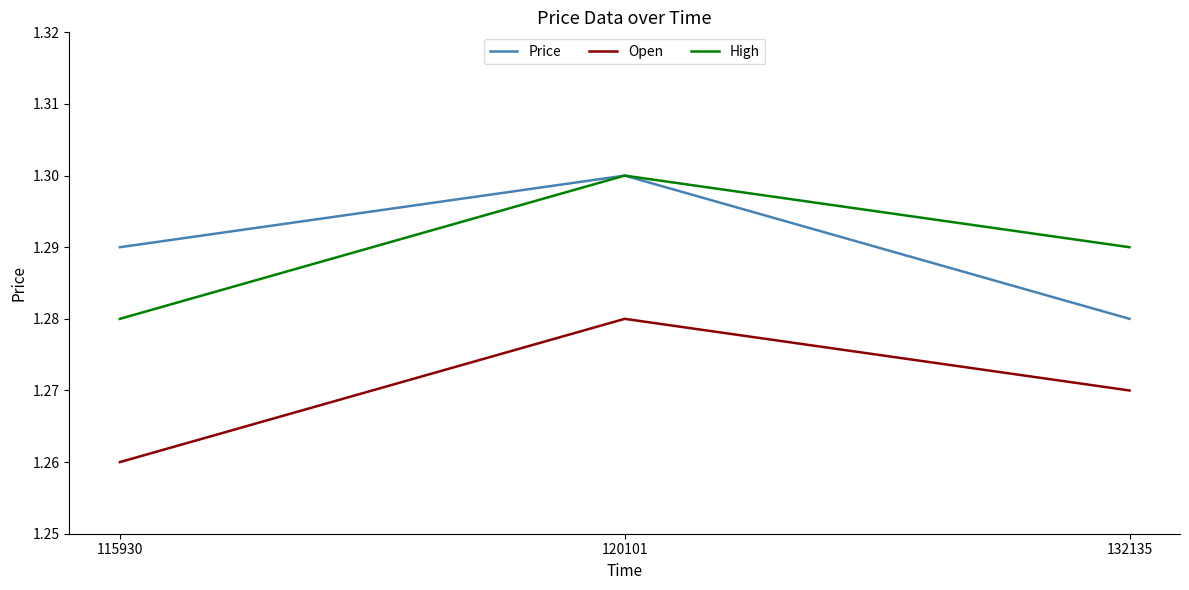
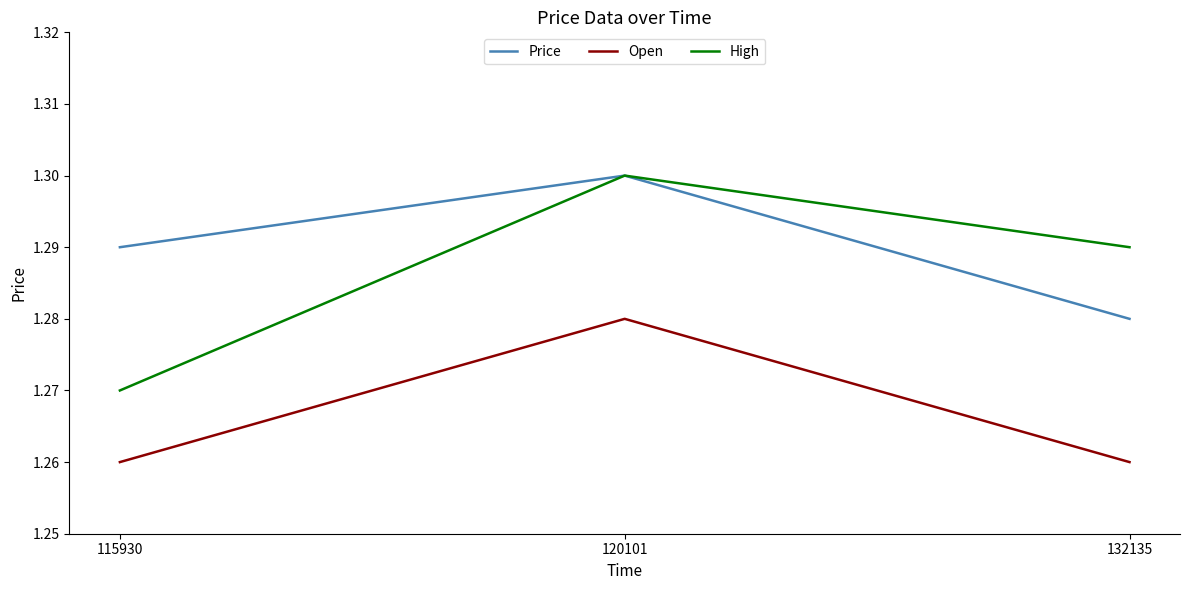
High, 115930: 1.28 -> 1.27
Open, 132135: 1.27 -> 1.26
